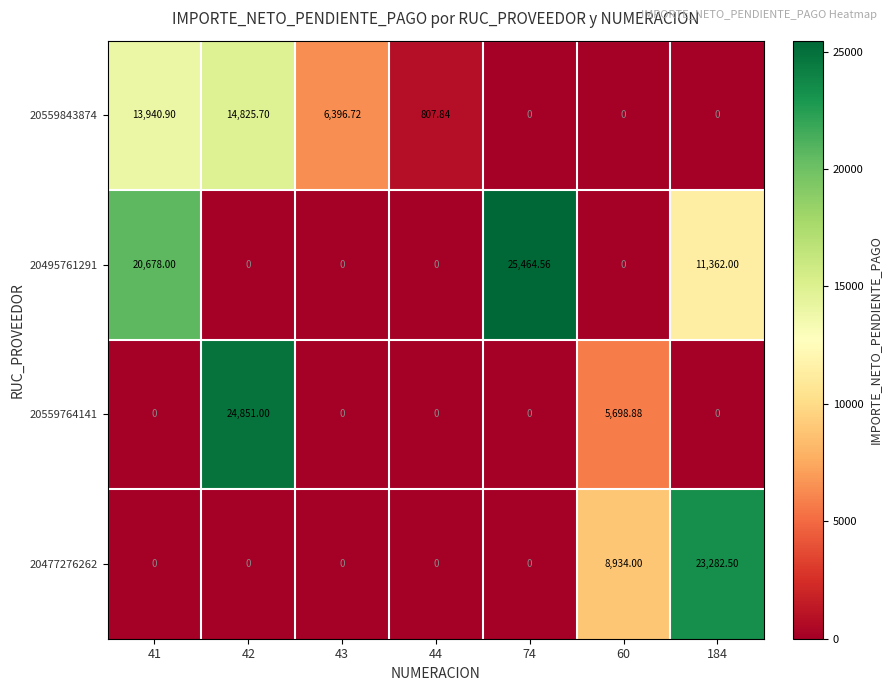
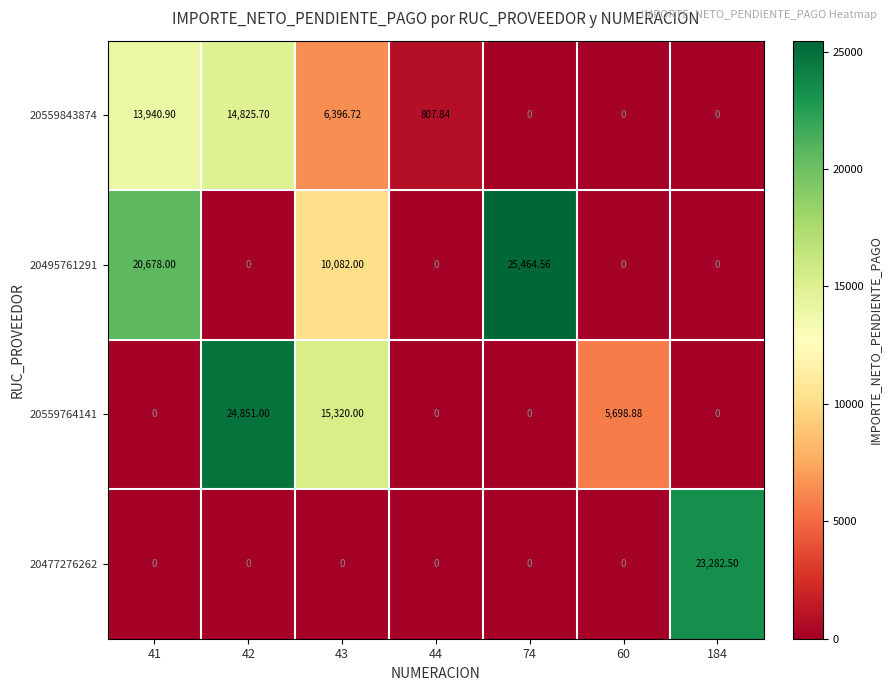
20495761291, 43: 0 -> 10,082.00
20495761291, 184: 11,362.00 -> 0
20559764141, 43: 0 -> 15,320.00
20477276262, 60: 8,934.00 -> 0
